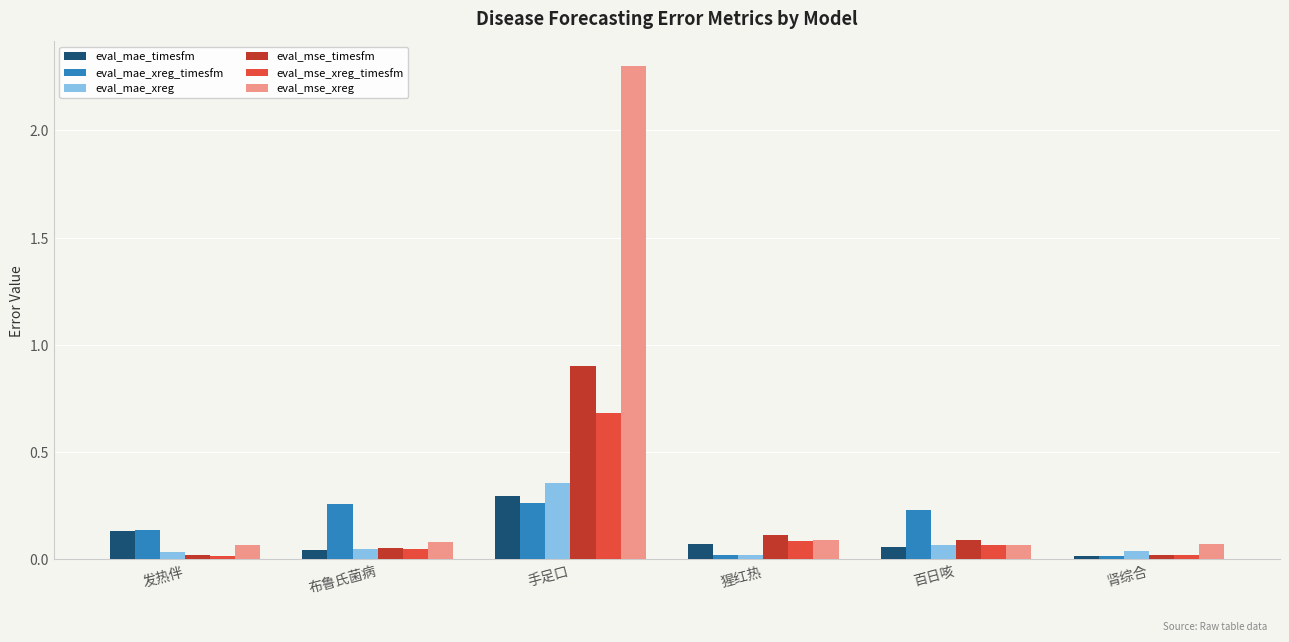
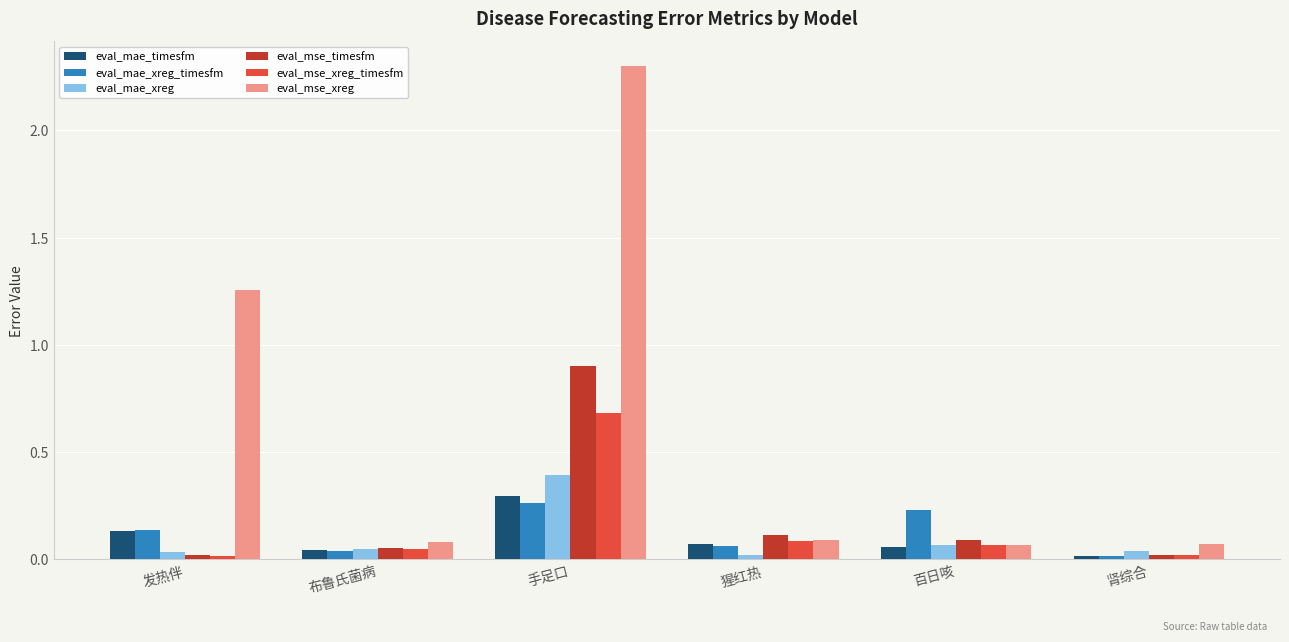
eval_mse_xreg, 发热伴: 0.07 -> 1.26
eval_mae_xreg_timesfm, 布鲁氏菌病: 0.26 -> 0.04
eval_mae_xreg, 手足口: 0.36 -> 0.40
eval_mae_xreg_timesfm, 猩红热: 0.02 -> 0.06
